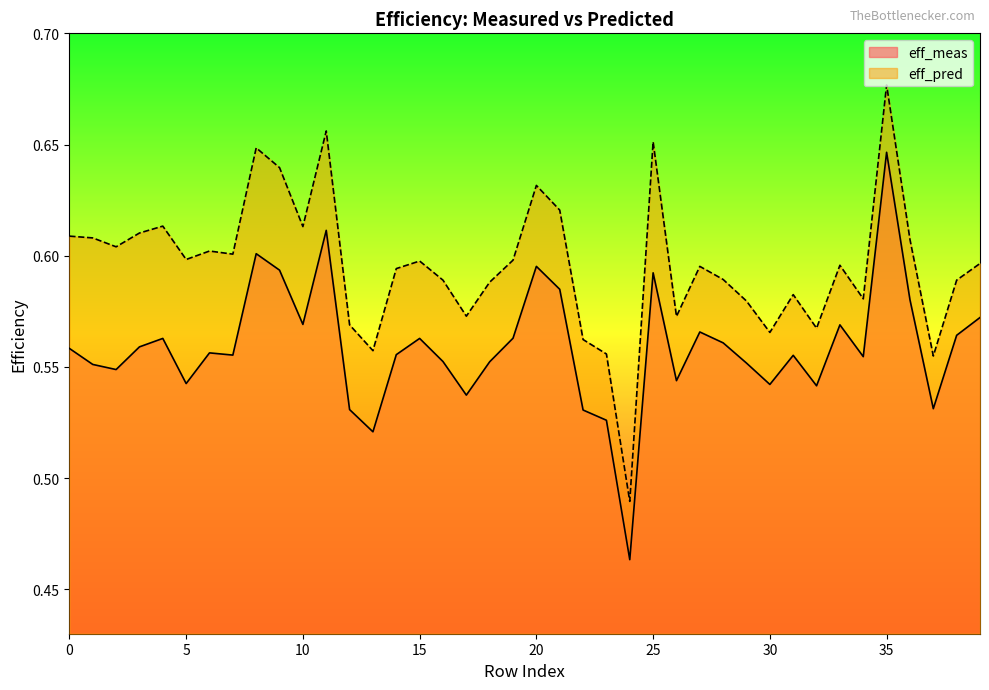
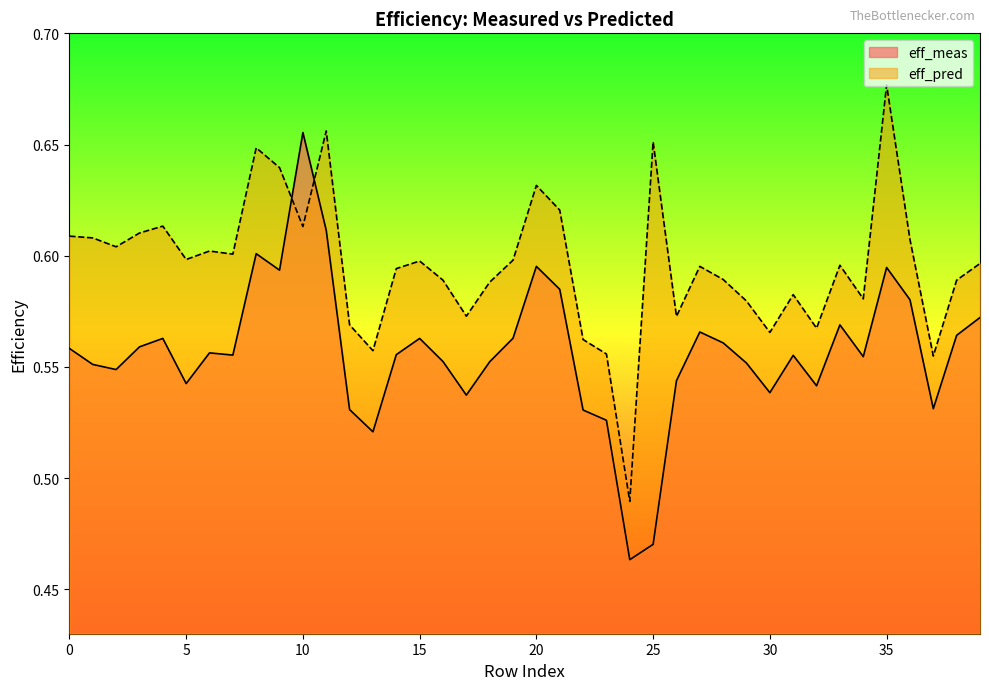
eff_meas, 10: 0.569 -> 0.655
eff_meas, 25: 0.592 -> 0.470
eff_meas, 30: 0.542 -> 0.538
eff_meas, 35: 0.647 -> 0.595
